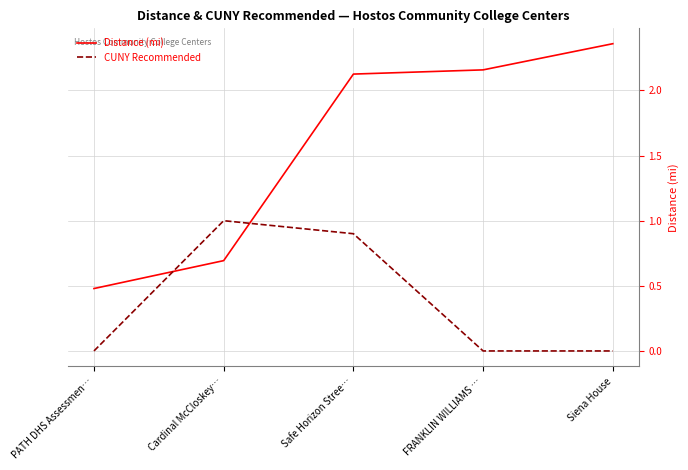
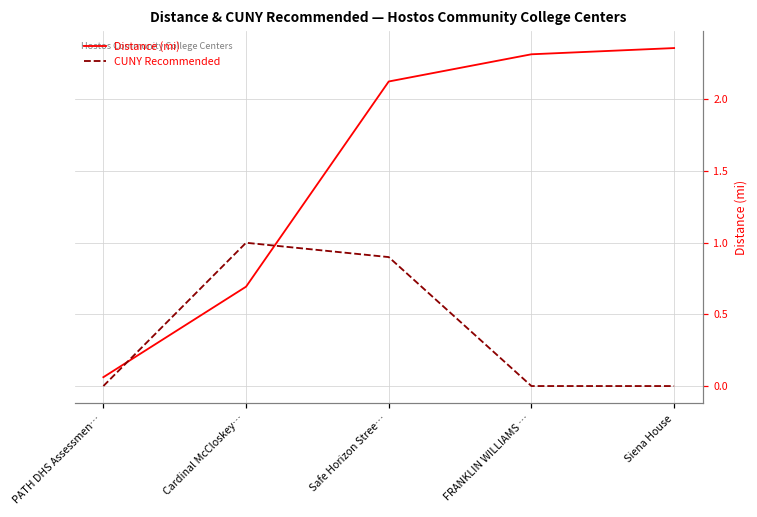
Distance (mi), PATH DHS Assessmen…: 0.48 -> 0.06
Distance (mi), FRANKLIN WILLIAMS …: 2.16 -> 2.32
